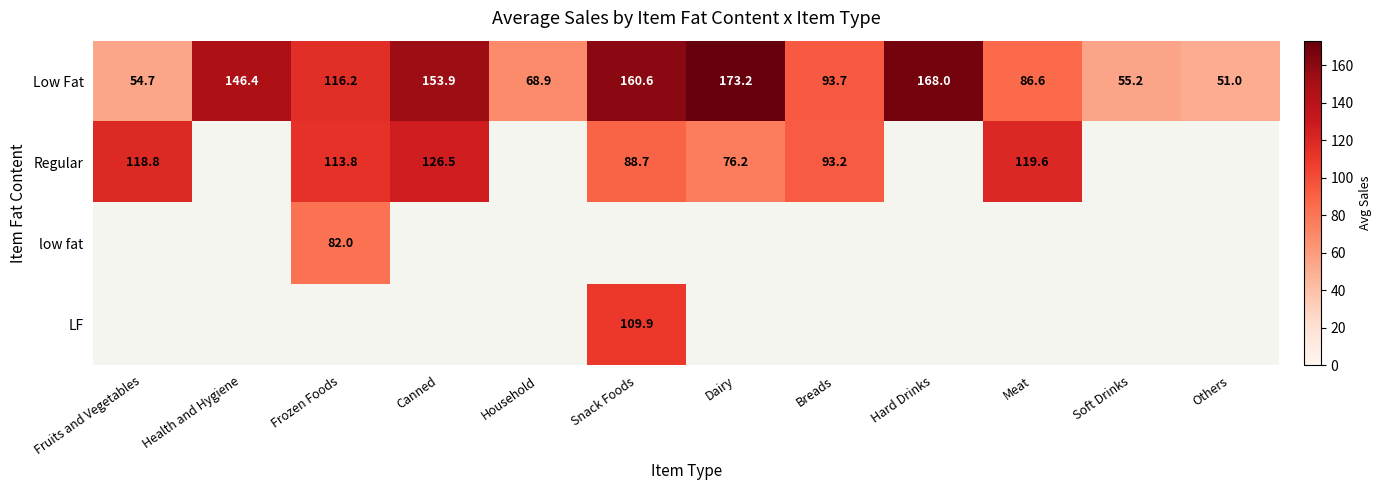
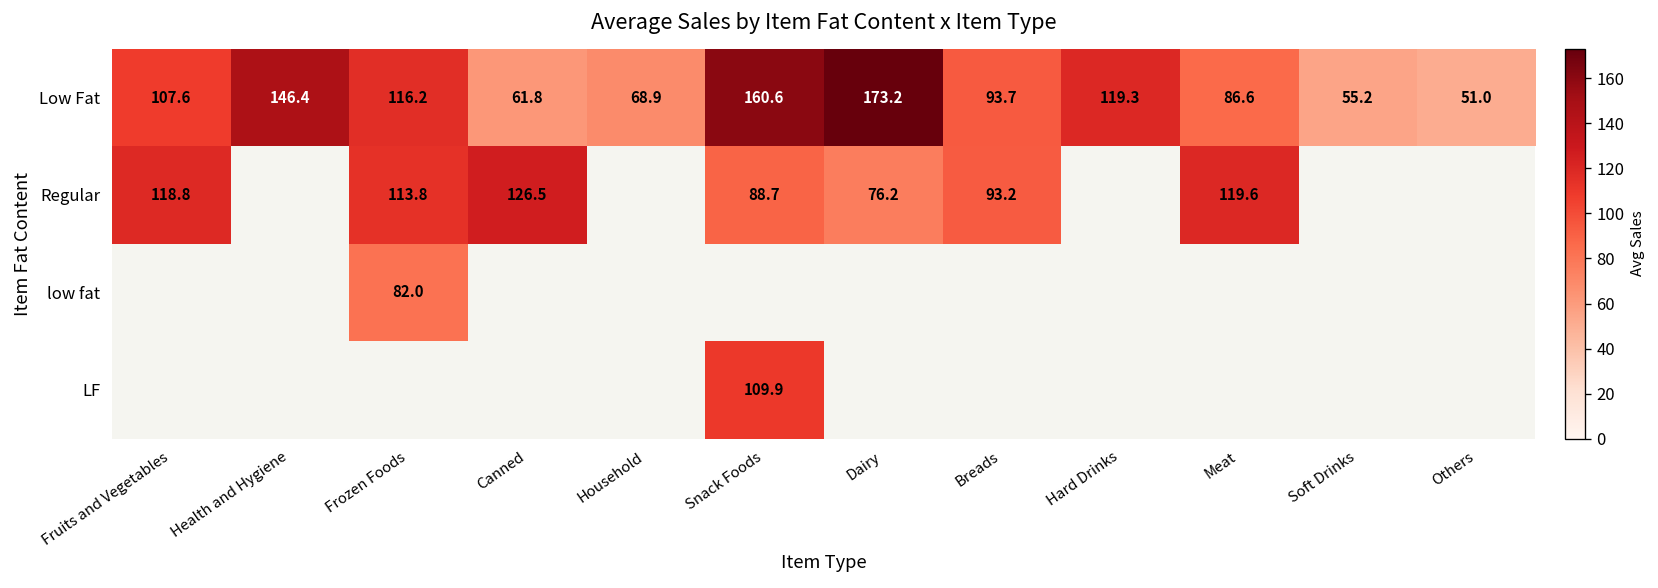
Low Fat, Fruits and Vegetables: 54.7 -> 107.6
Low Fat, Canned: 153.9 -> 61.8
Low Fat, Hard Drinks: 168.0 -> 119.3
